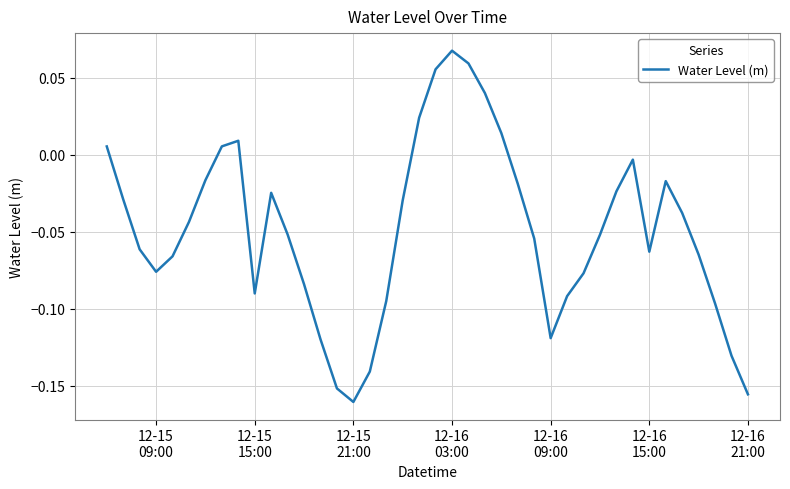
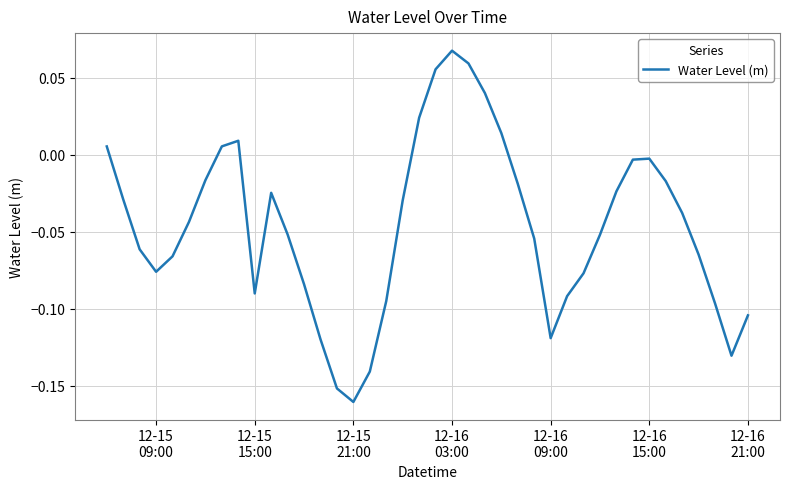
12-16 15:00: -0.063 -> -0.003
12-16 21:00: -0.156 -> -0.104
